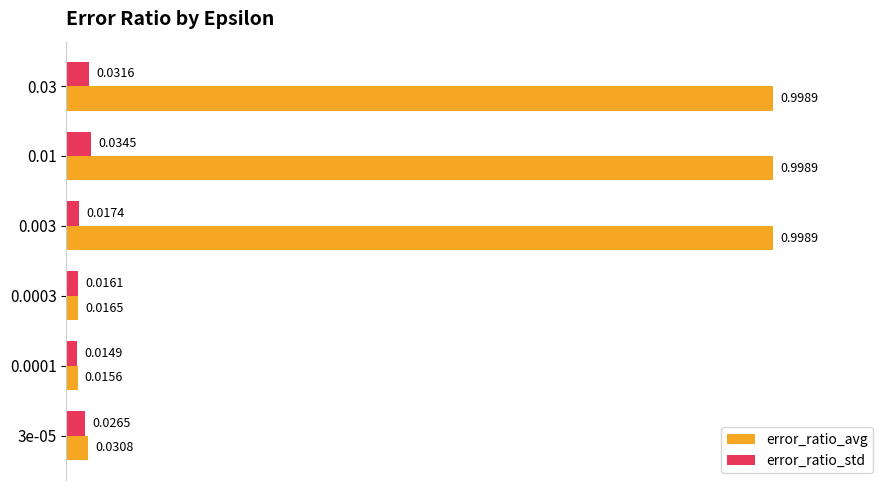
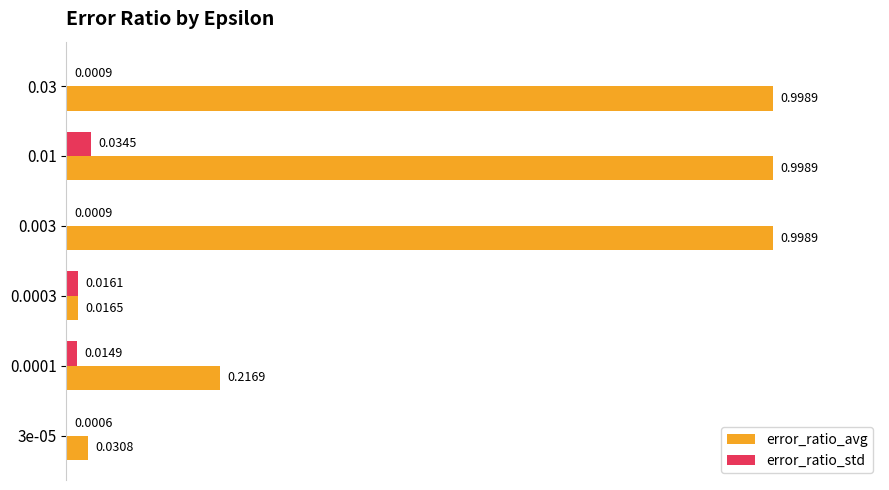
error_ratio_std, 0.03: 0.0316 -> 0.0009
error_ratio_std, 0.003: 0.0174 -> 0.0009
error_ratio_avg, 0.0001: 0.0156 -> 0.2169
error_ratio_std, 3e-05: 0.0265 -> 0.0006
